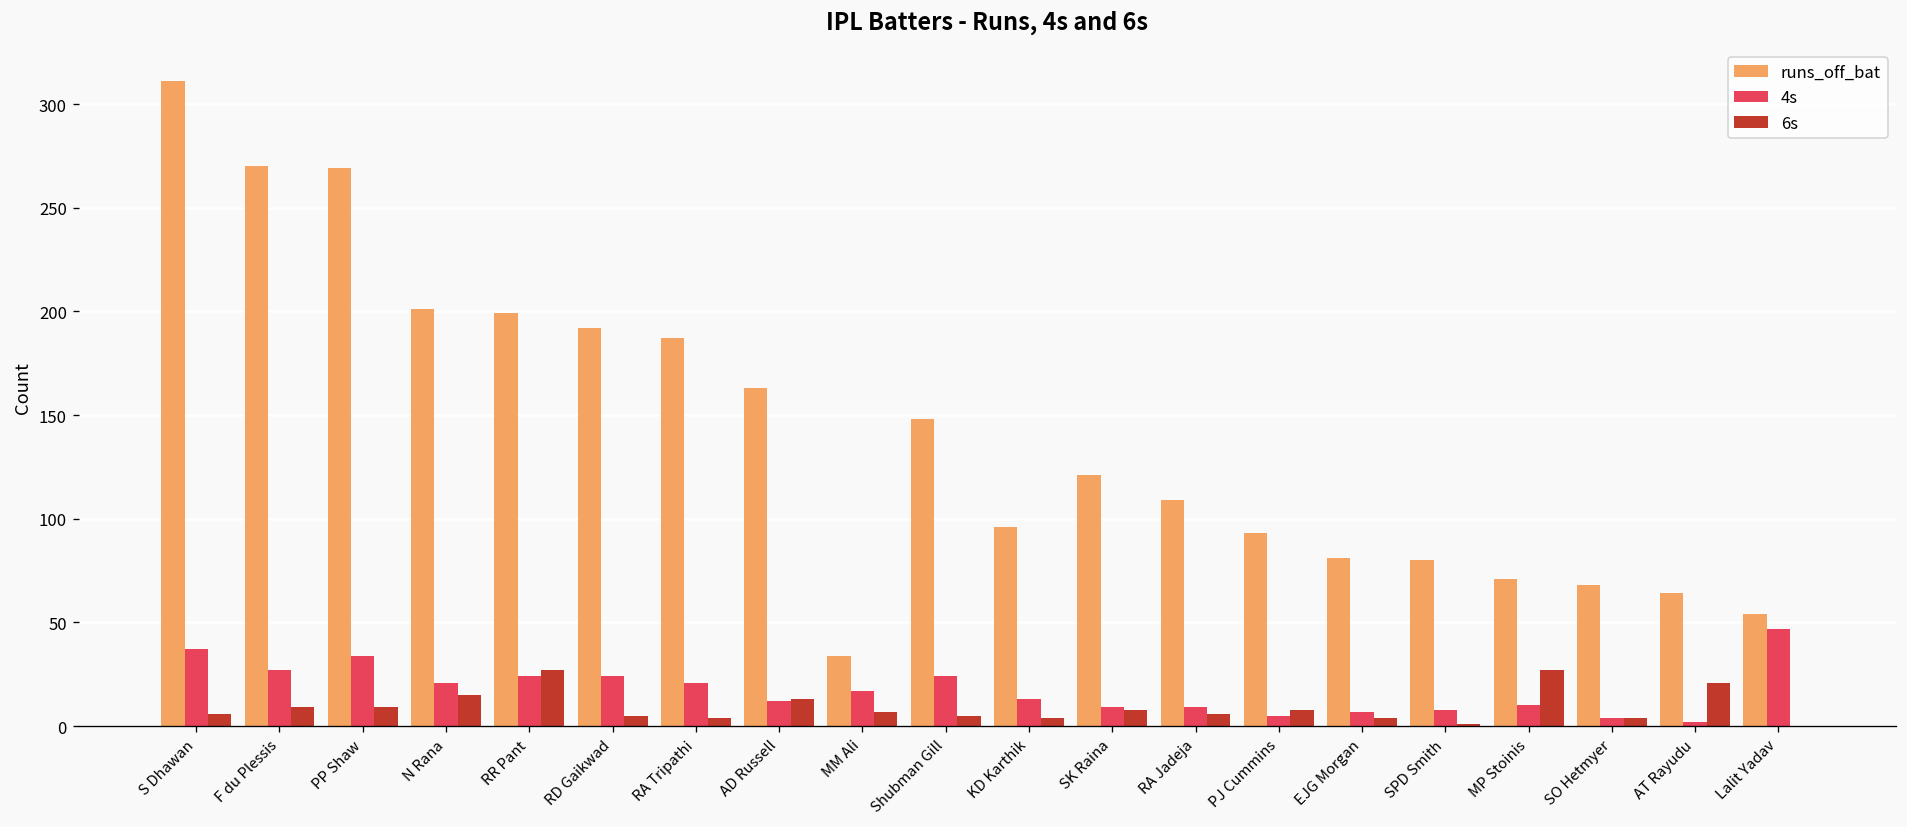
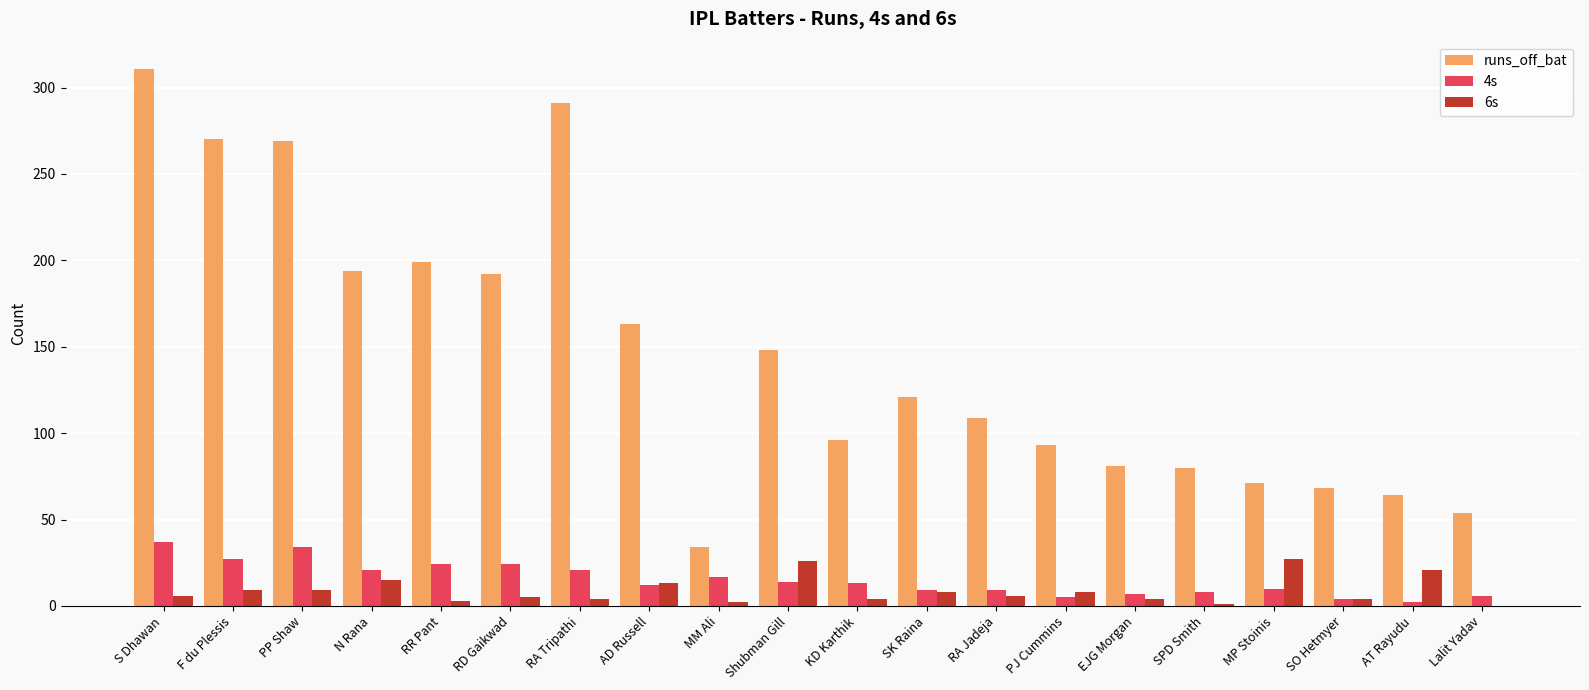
runs_off_bat, N Rana: 201 -> 194
6s, RR Pant: 27 -> 3
runs_off_bat, RA Tripathi: 187 -> 291
6s, MM Ali: 7 -> 2
4s, Shubman Gill: 24 -> 14
6s, Shubman Gill: 5 -> 26
4s, Lalit Yadav: 47 -> 6
